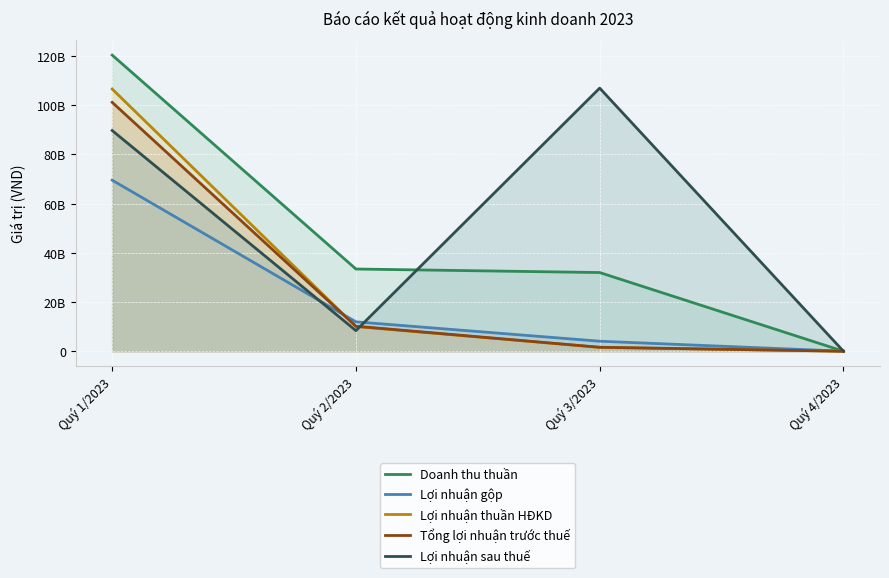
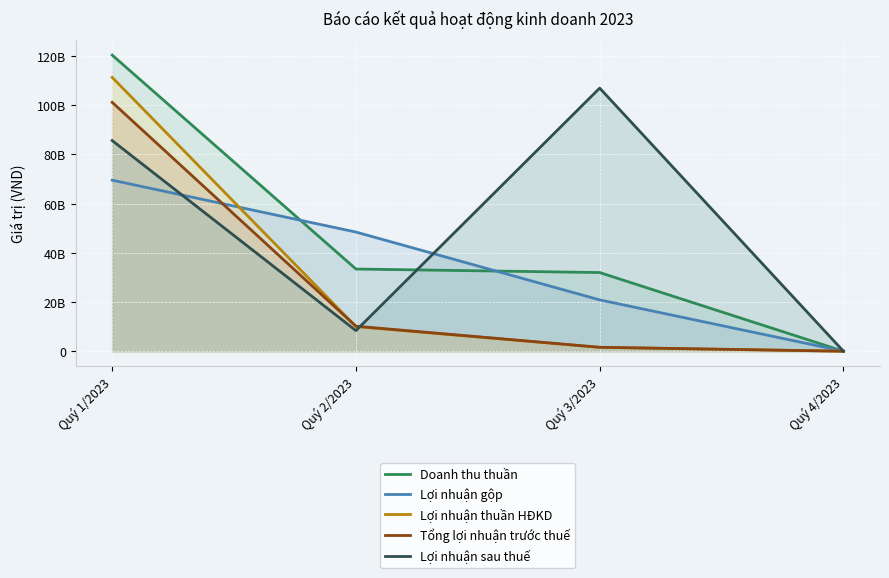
Lợi nhuận thuần HĐKD, Quý 1/2023: 107000000000 -> 111000000000
Lợi nhuận sau thuế, Quý 1/2023: 90000000000 -> 86000000000
Lợi nhuận gộp, Quý 2/2023: 12000000000 -> 48000000000
Lợi nhuận gộp, Quý 3/2023: 4000000000 -> 21000000000
